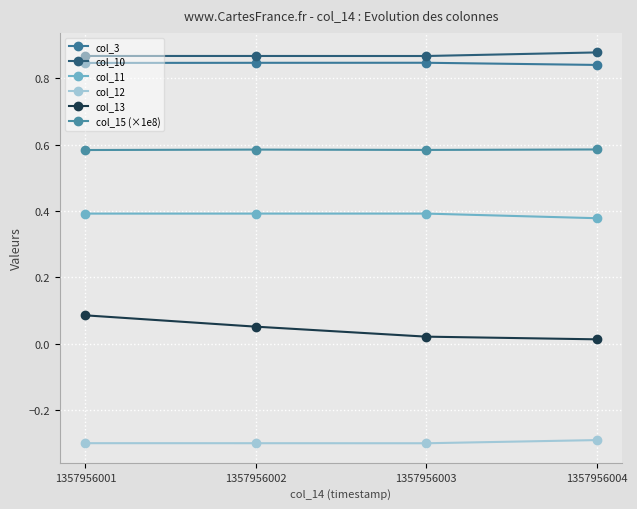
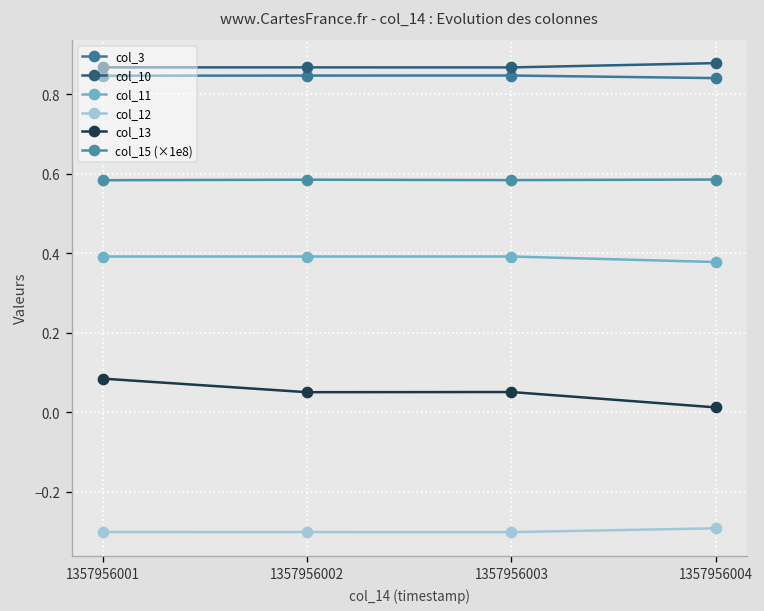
col_13, 1357956003: 0.02 -> 0.05
